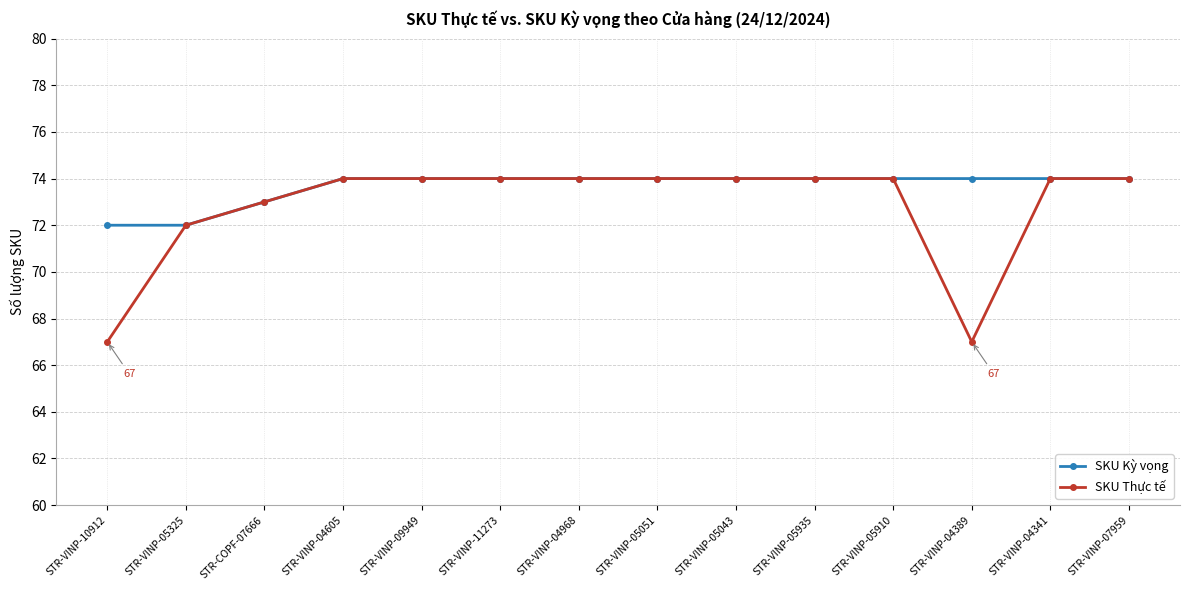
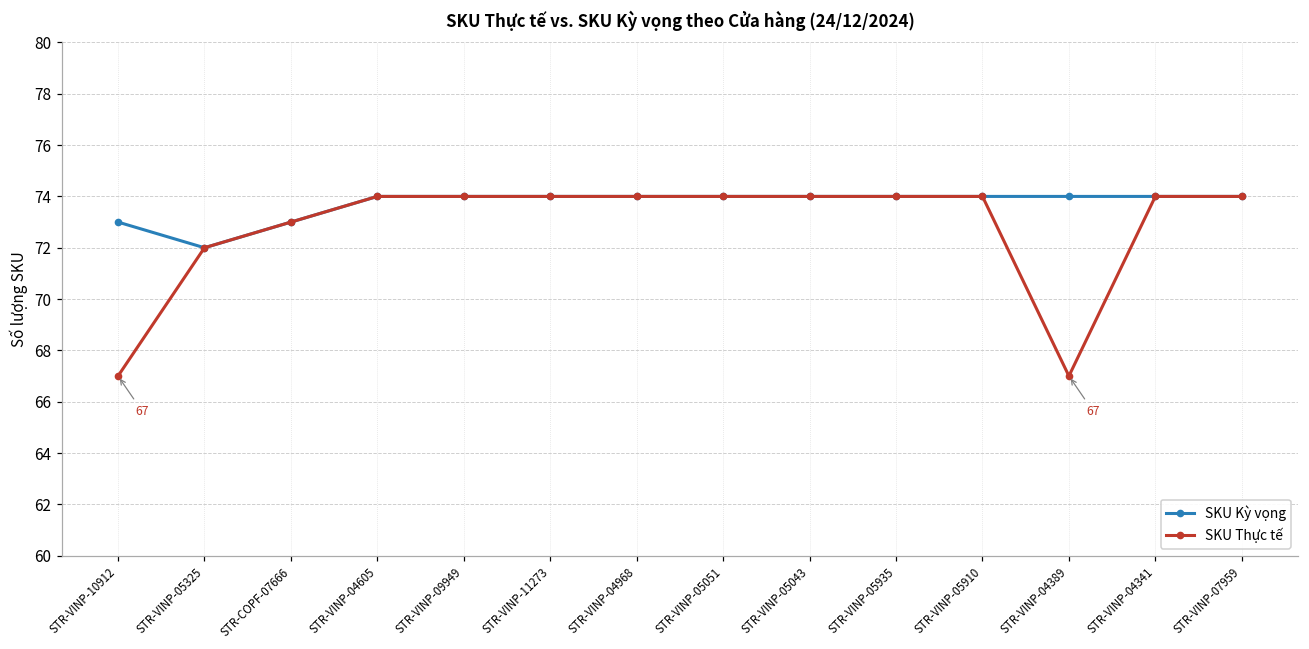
SKU Kỳ vọng, STR-VINP-10912: 72 -> 73
